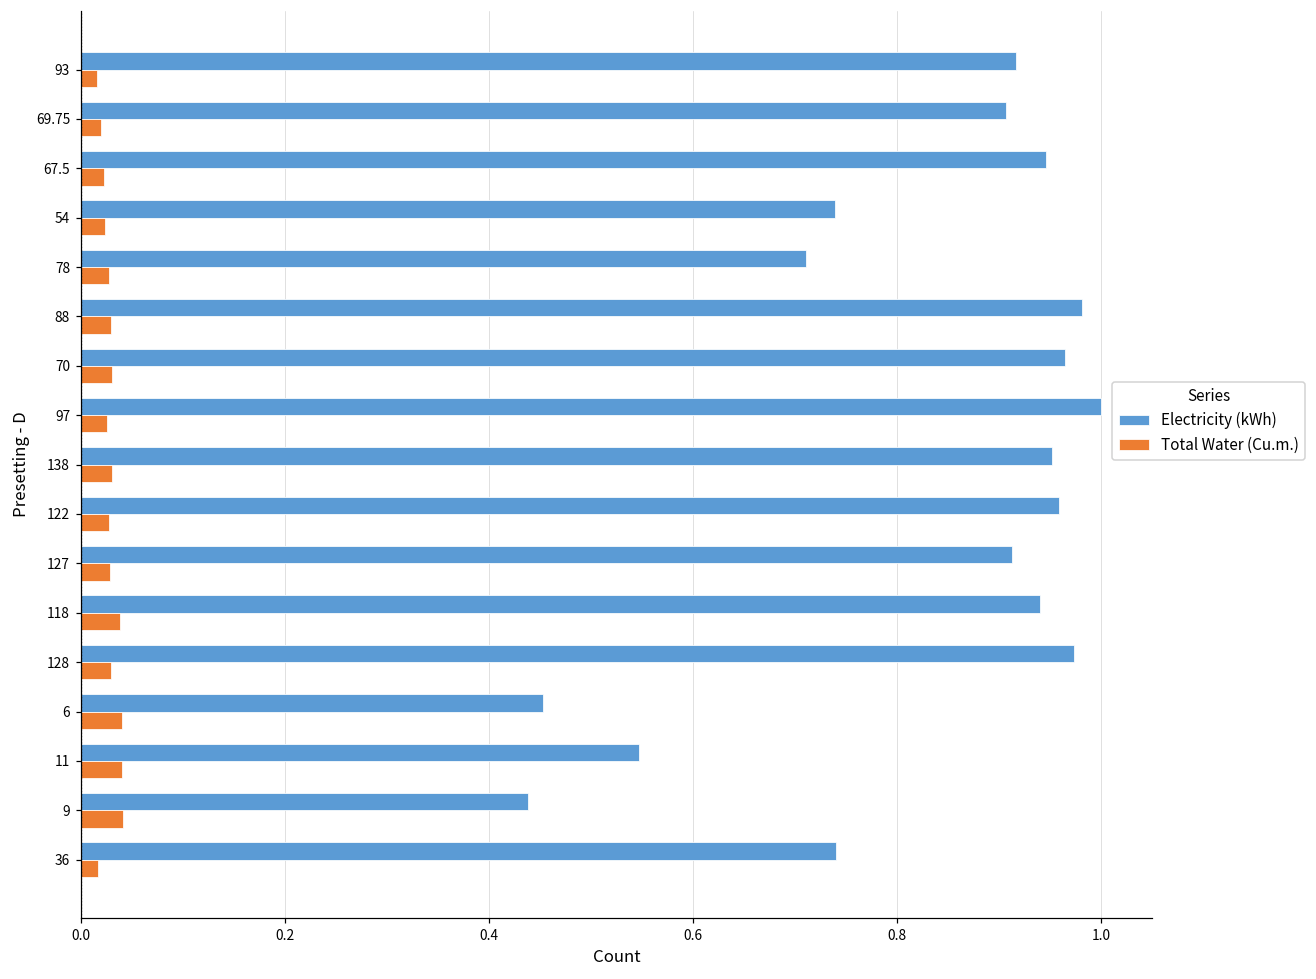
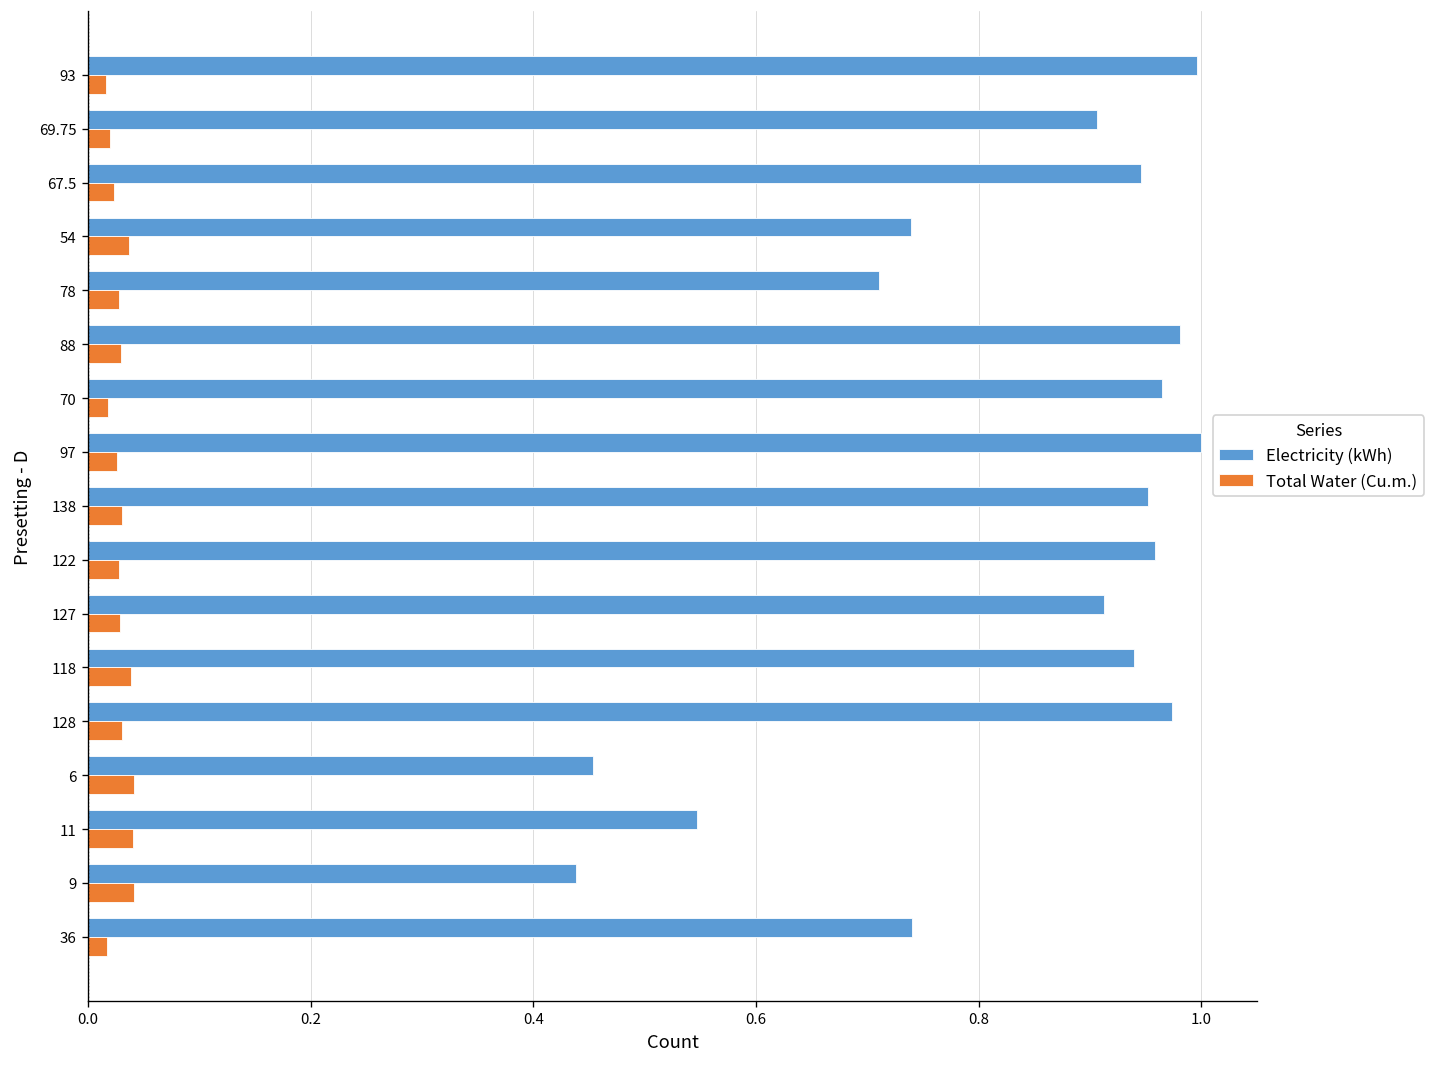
Electricity (kWh), 93: 0.92 -> 1.00
Total Water (Cu.m.), 54: 0.02 -> 0.04
Total Water (Cu.m.), 70: 0.03 -> 0.02
